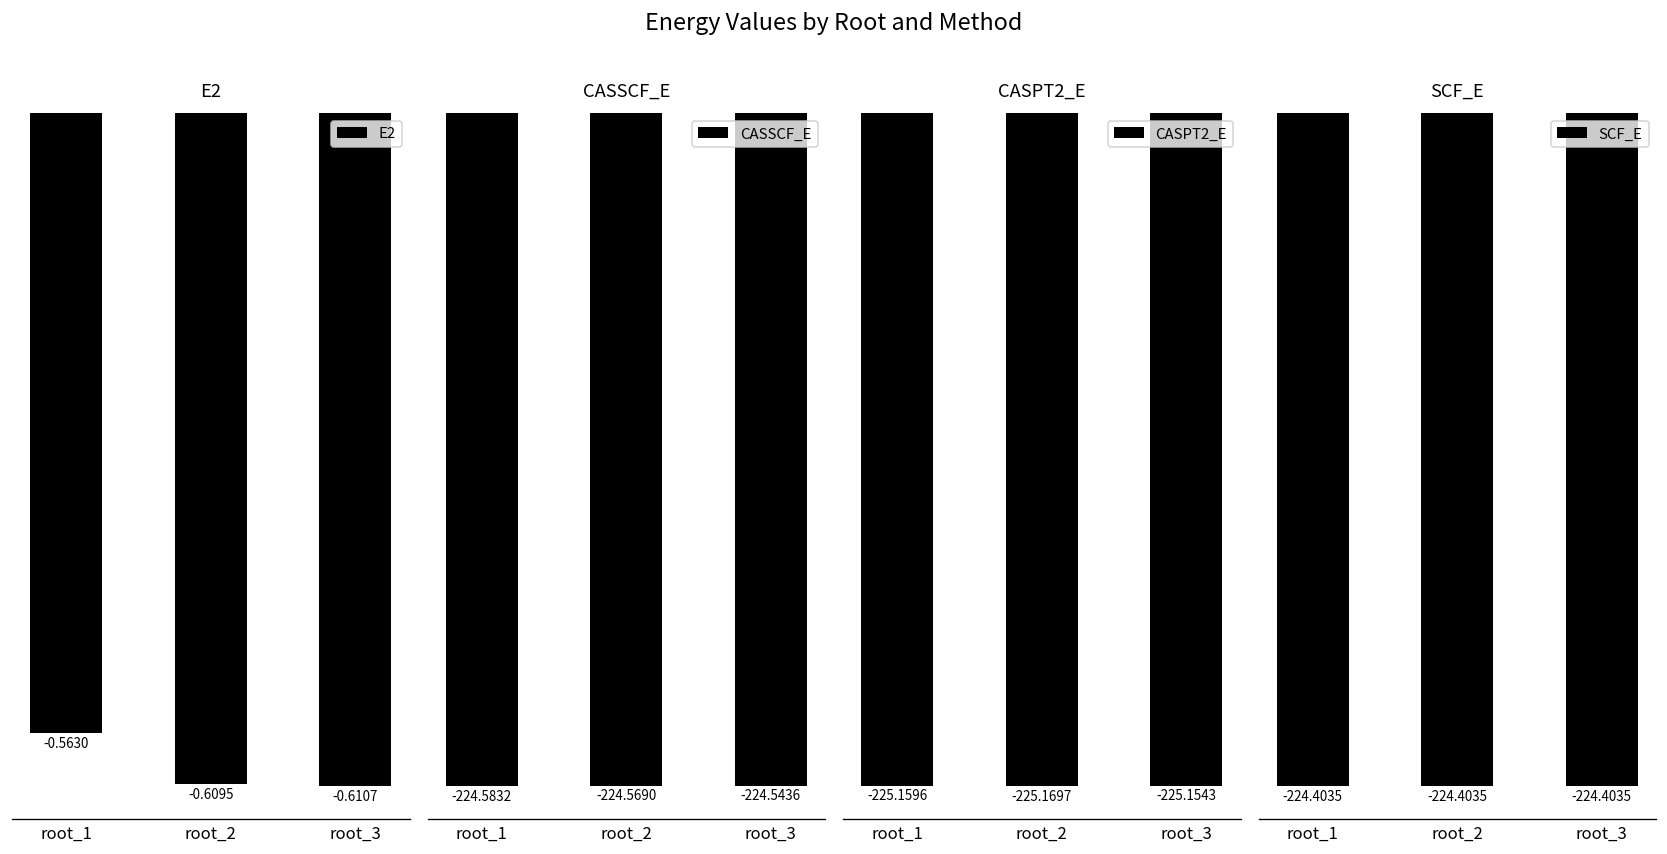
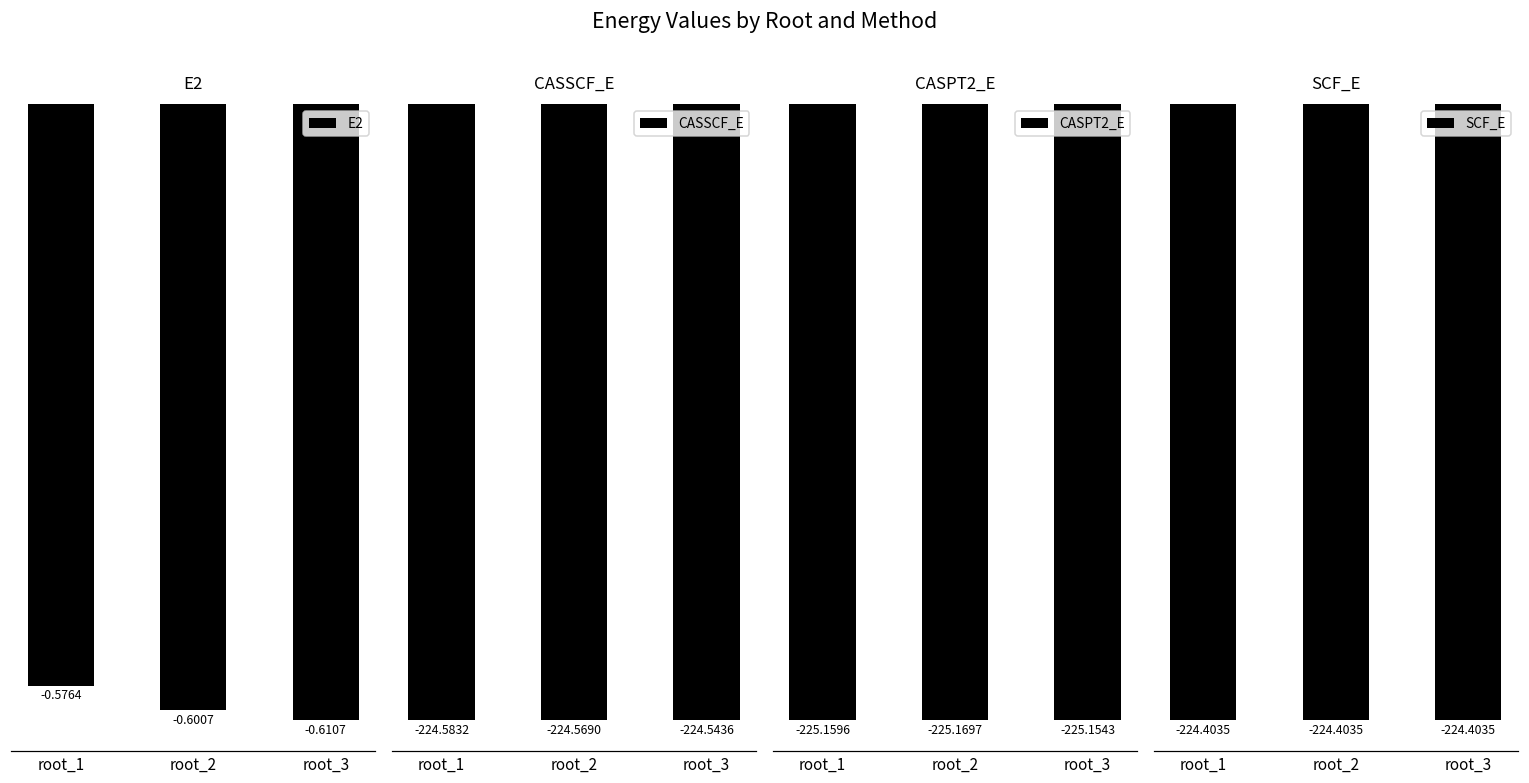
E2, root_1: -0.5630 -> -0.5764
E2, root_2: -0.6095 -> -0.6007
